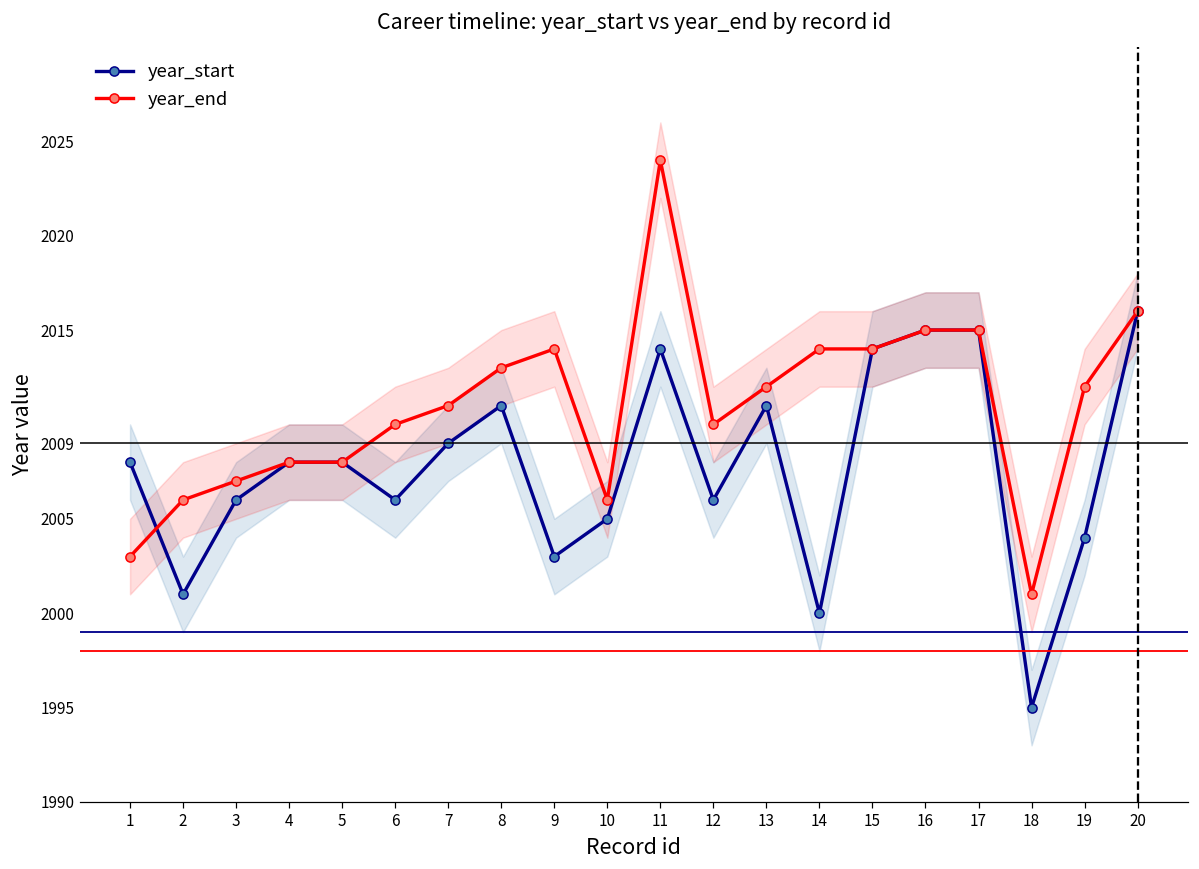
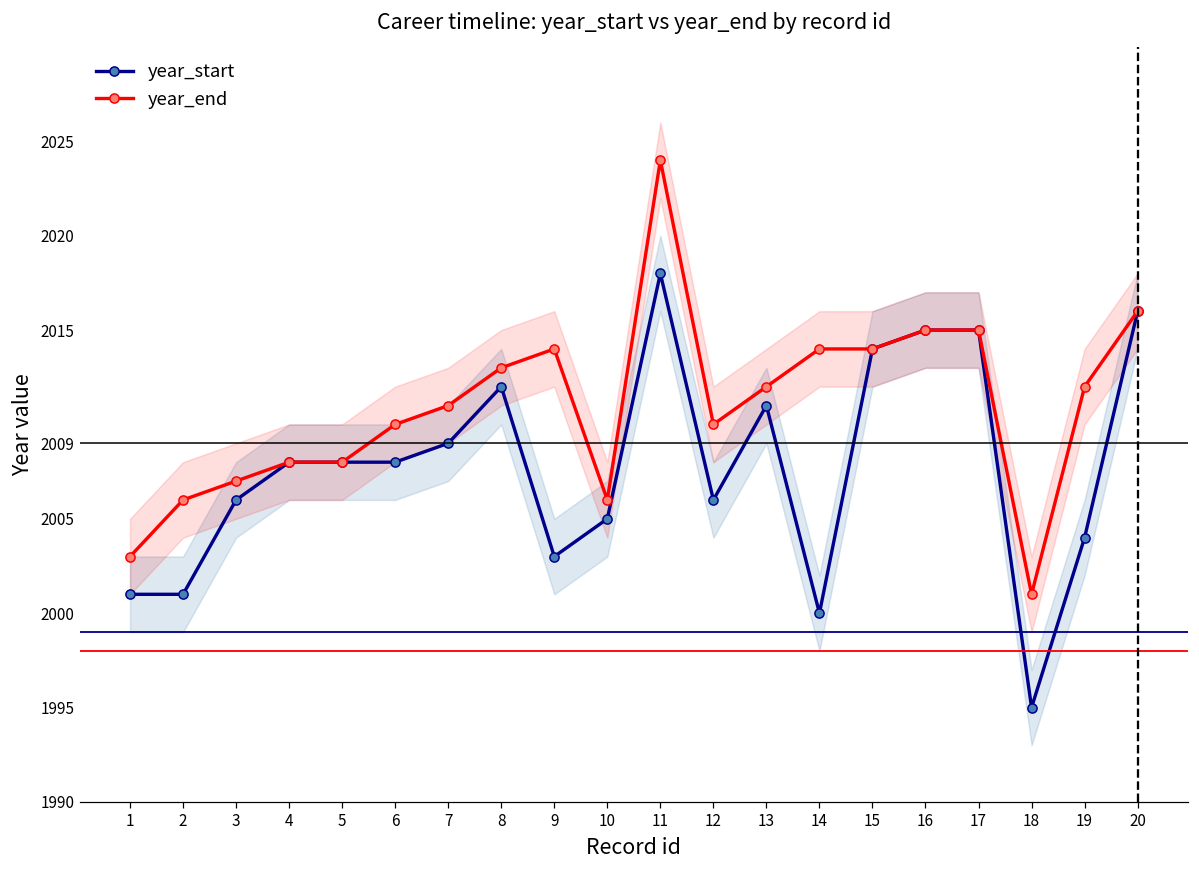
year_start, 1: 2008 -> 2001
year_start, 6: 2006 -> 2008
year_start, 8: 2011 -> 2012
year_start, 11: 2014 -> 2018
